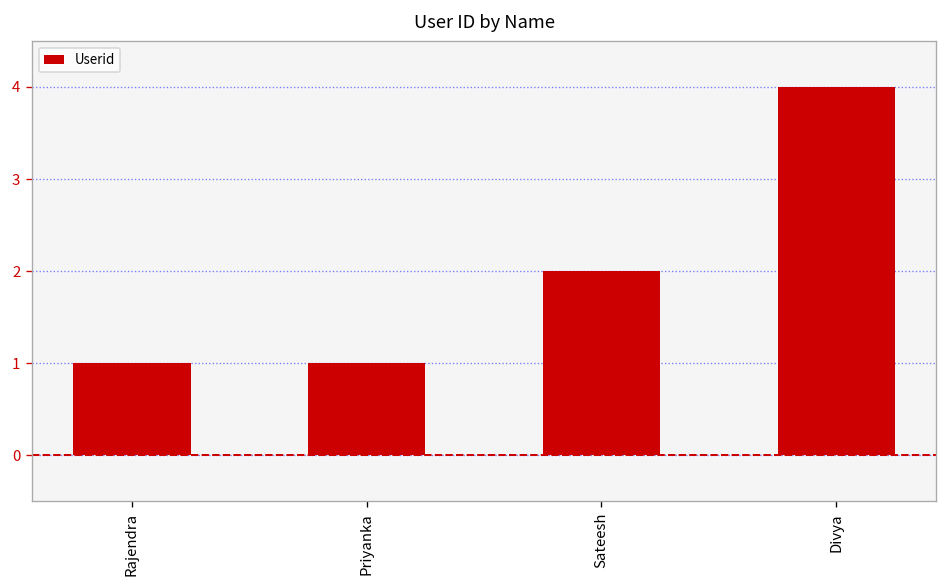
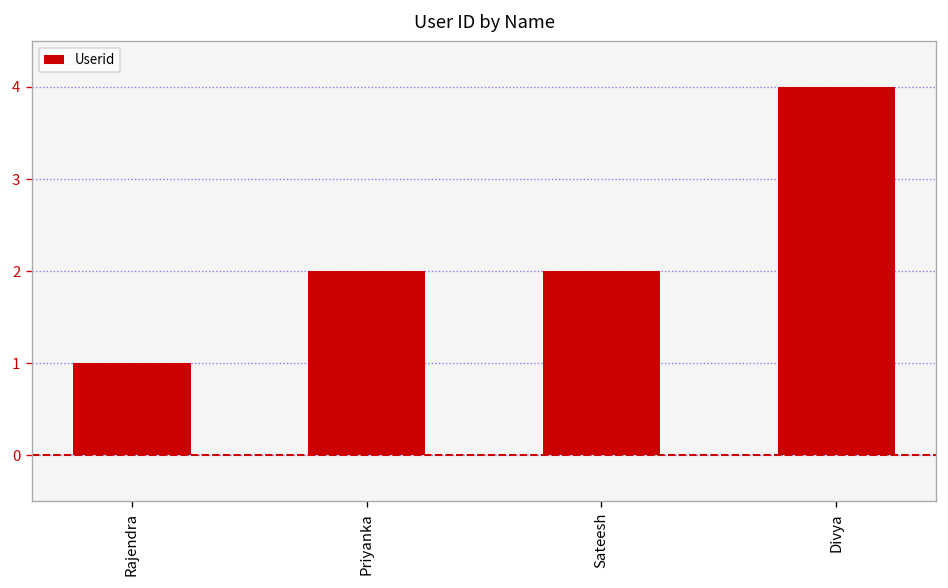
Priyanka: 1 -> 2
